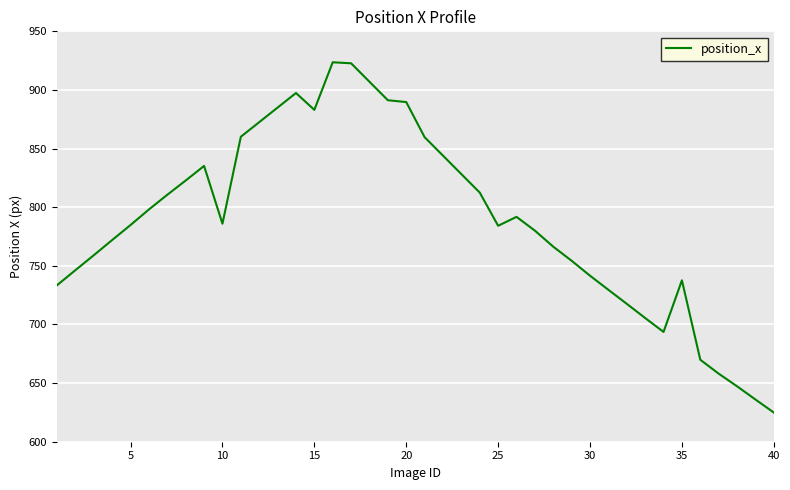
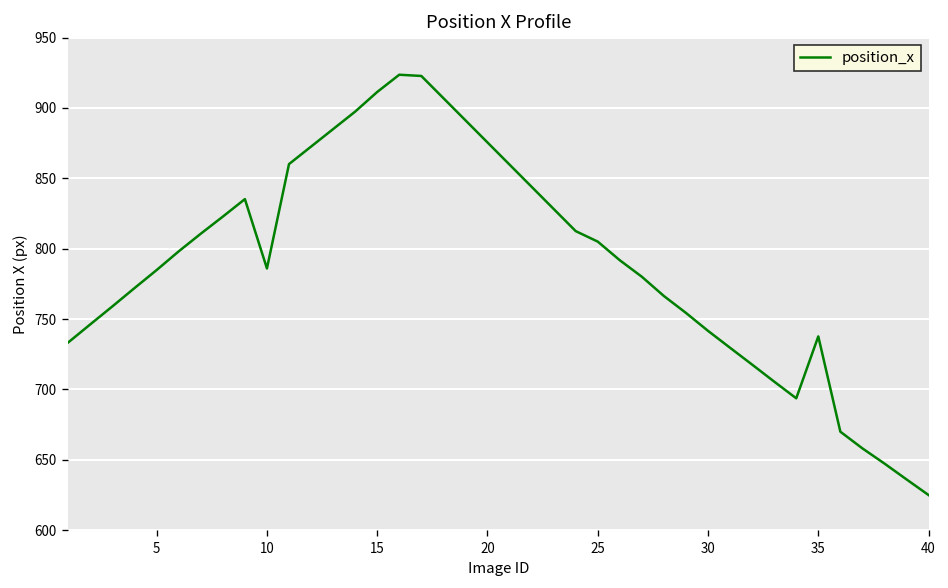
15: 883 -> 911
20: 890 -> 875
25: 784 -> 805
